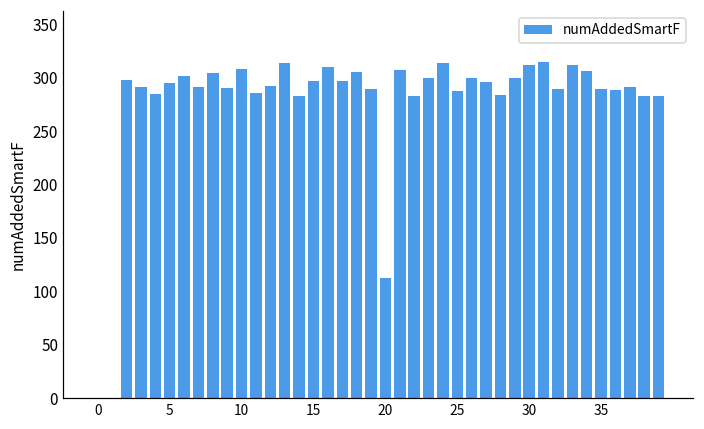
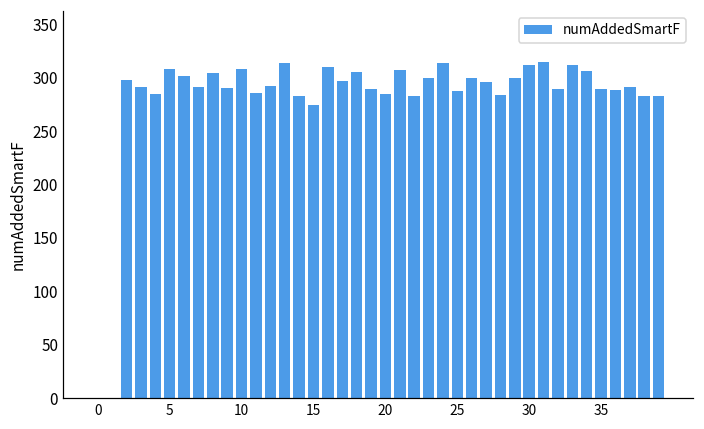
5: 300 -> 310
15: 300 -> 270
20: 110 -> 290
